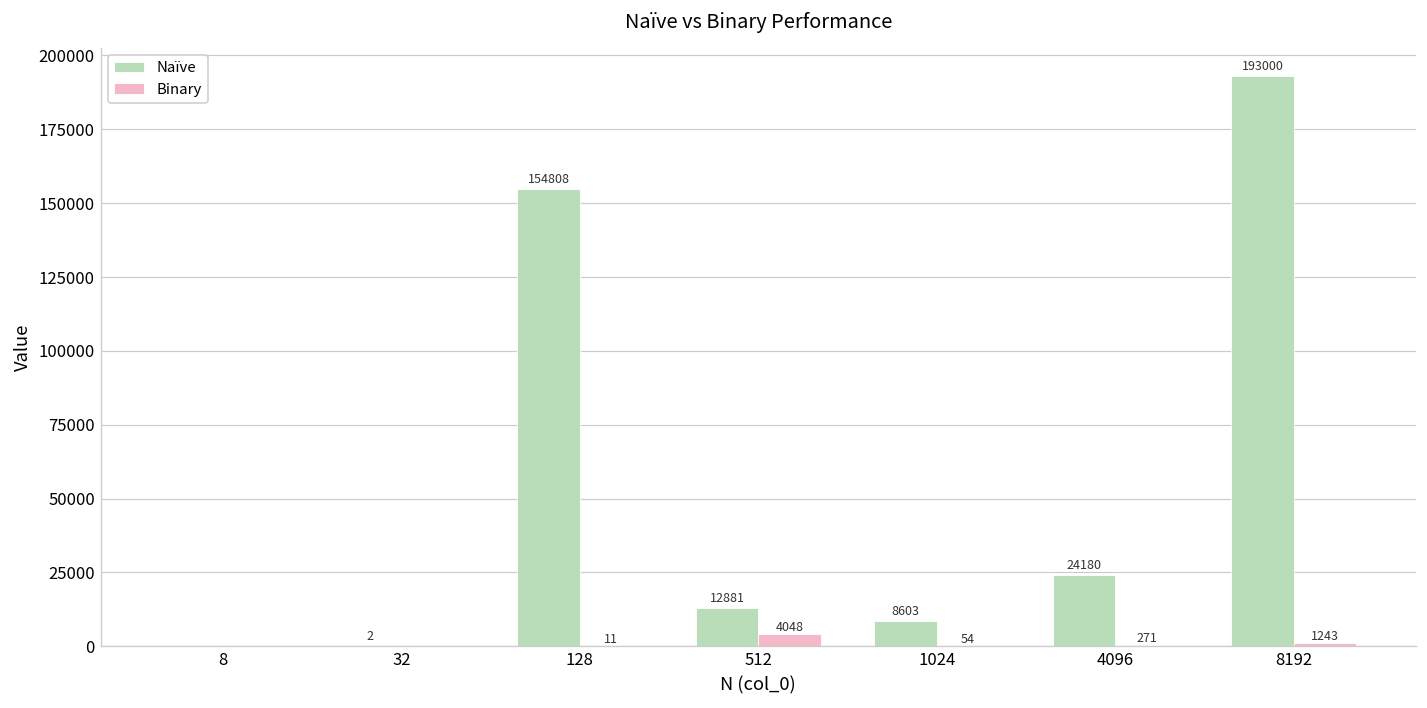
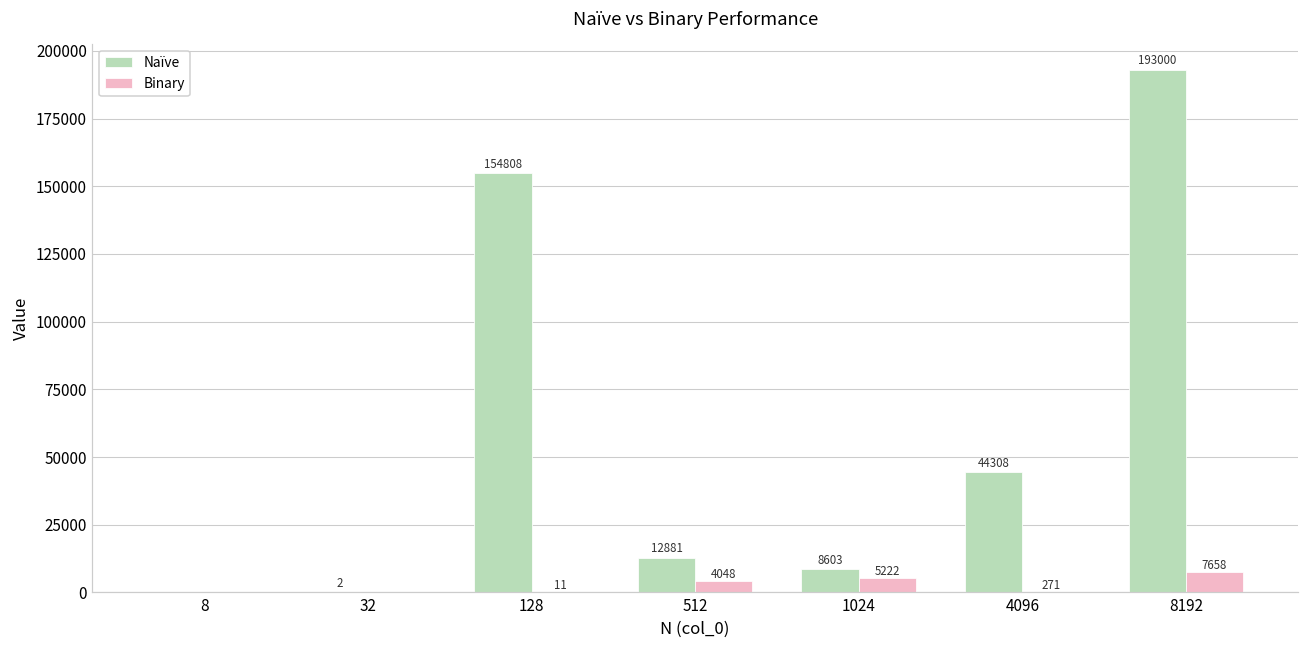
Binary, 1024: 54 -> 5222
Naïve, 4096: 24180 -> 44308
Binary, 8192: 1243 -> 7658
